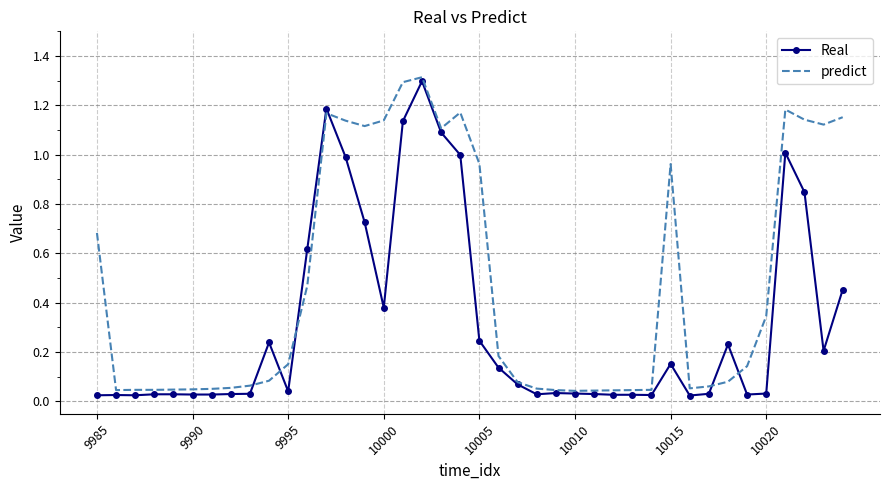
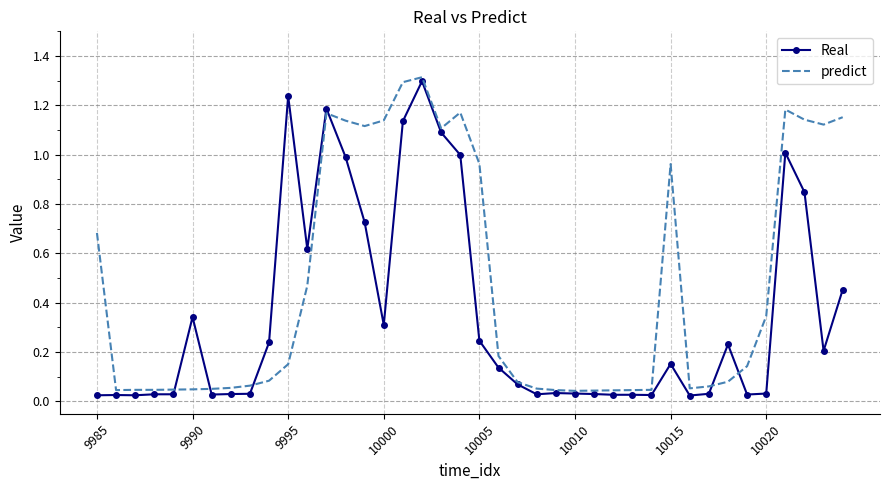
Real, 9990: 0.03 -> 0.34
Real, 9995: 0.04 -> 1.24
Real, 10000: 0.38 -> 0.31
